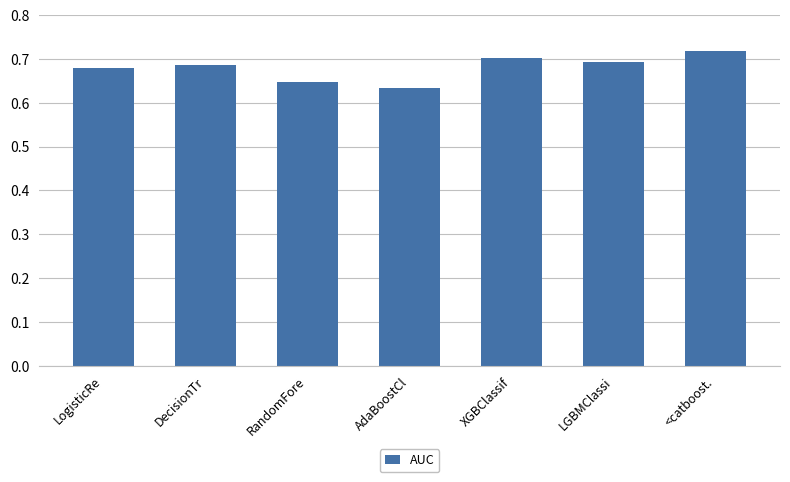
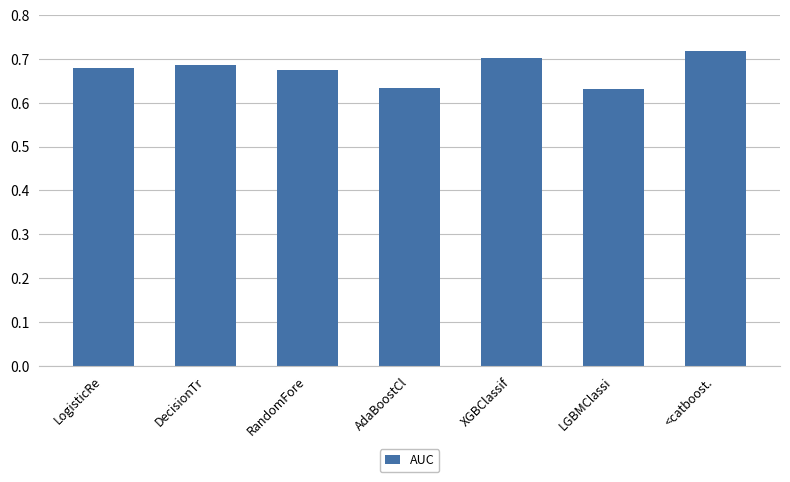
RandomFore: 0.65 -> 0.67
LGBMClassi: 0.69 -> 0.63
